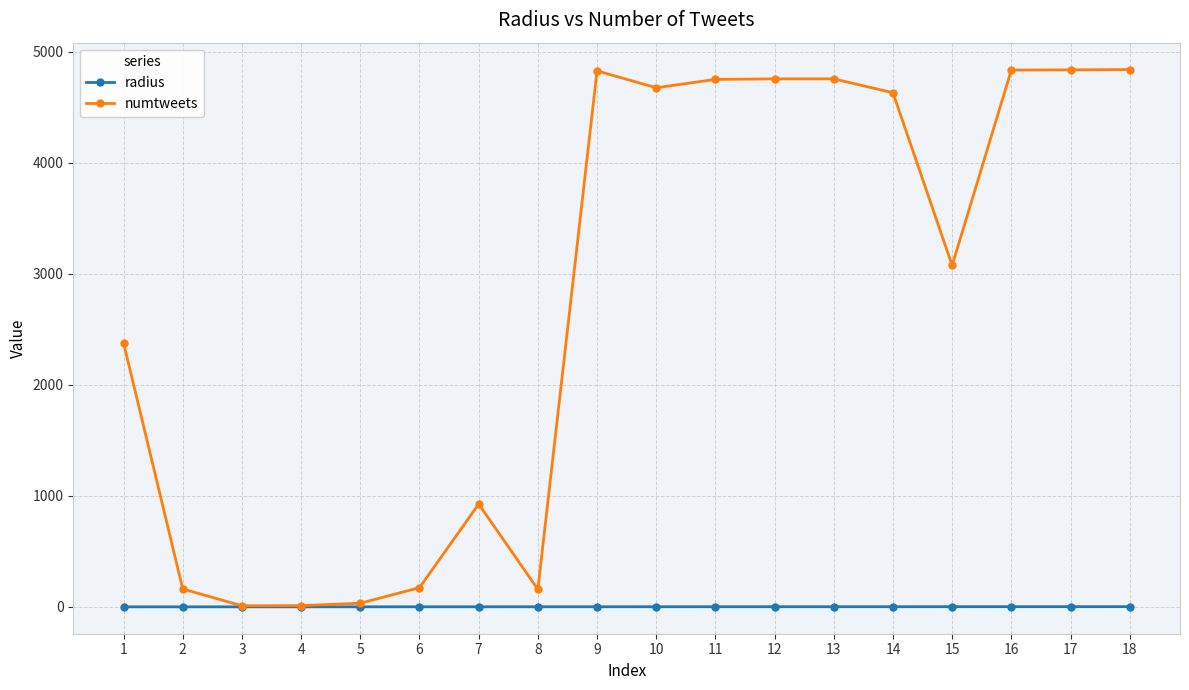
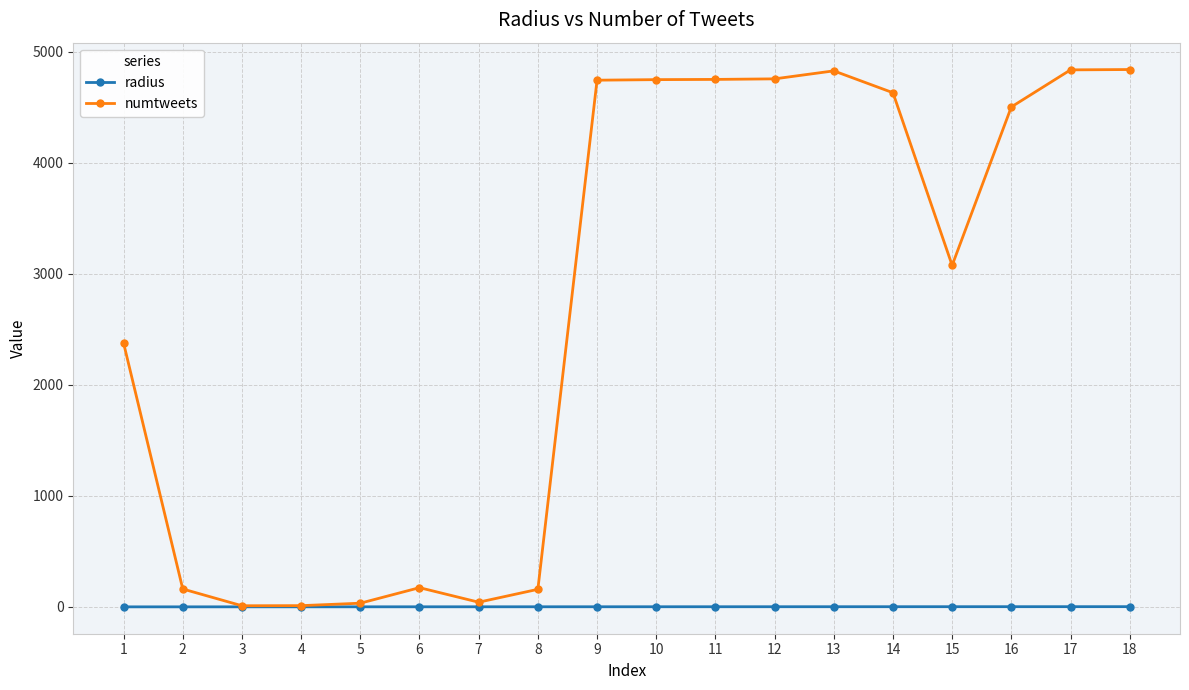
numtweets, 7: 930 -> 40
numtweets, 9: 4830 -> 4750
numtweets, 10: 4680 -> 4750
numtweets, 13: 4760 -> 4830
numtweets, 16: 4840 -> 4500
